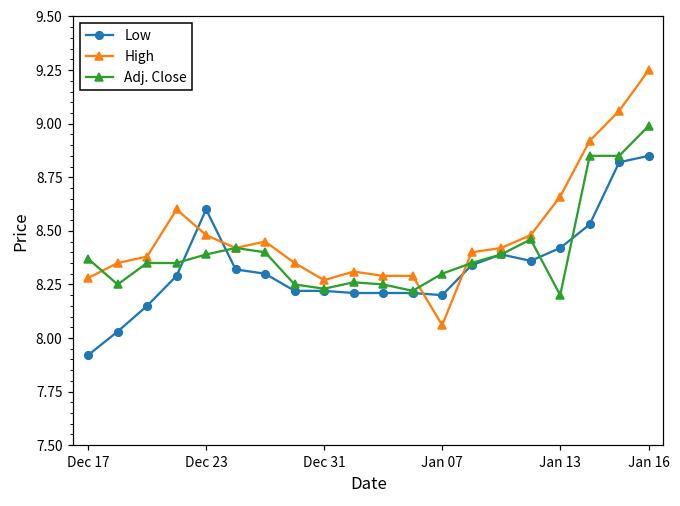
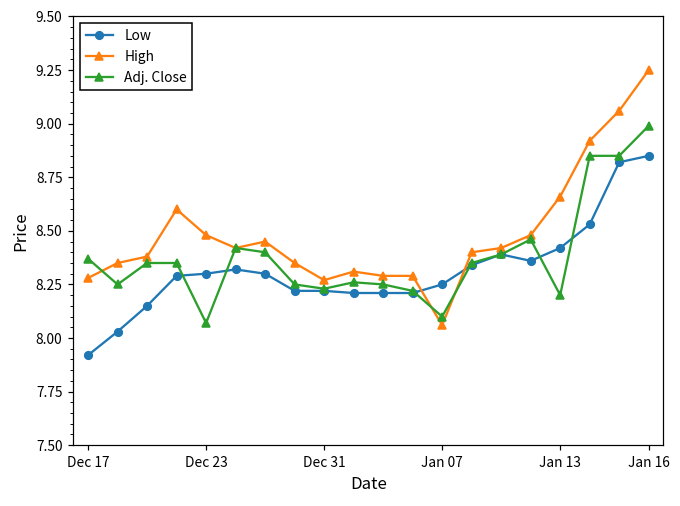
Low, Dec 23: 8.6 -> 8.3
Adj. Close, Dec 23: 8.39 -> 8.07
Low, Jan 07: 8.20 -> 8.25
Adj. Close, Jan 07: 8.3 -> 8.1
